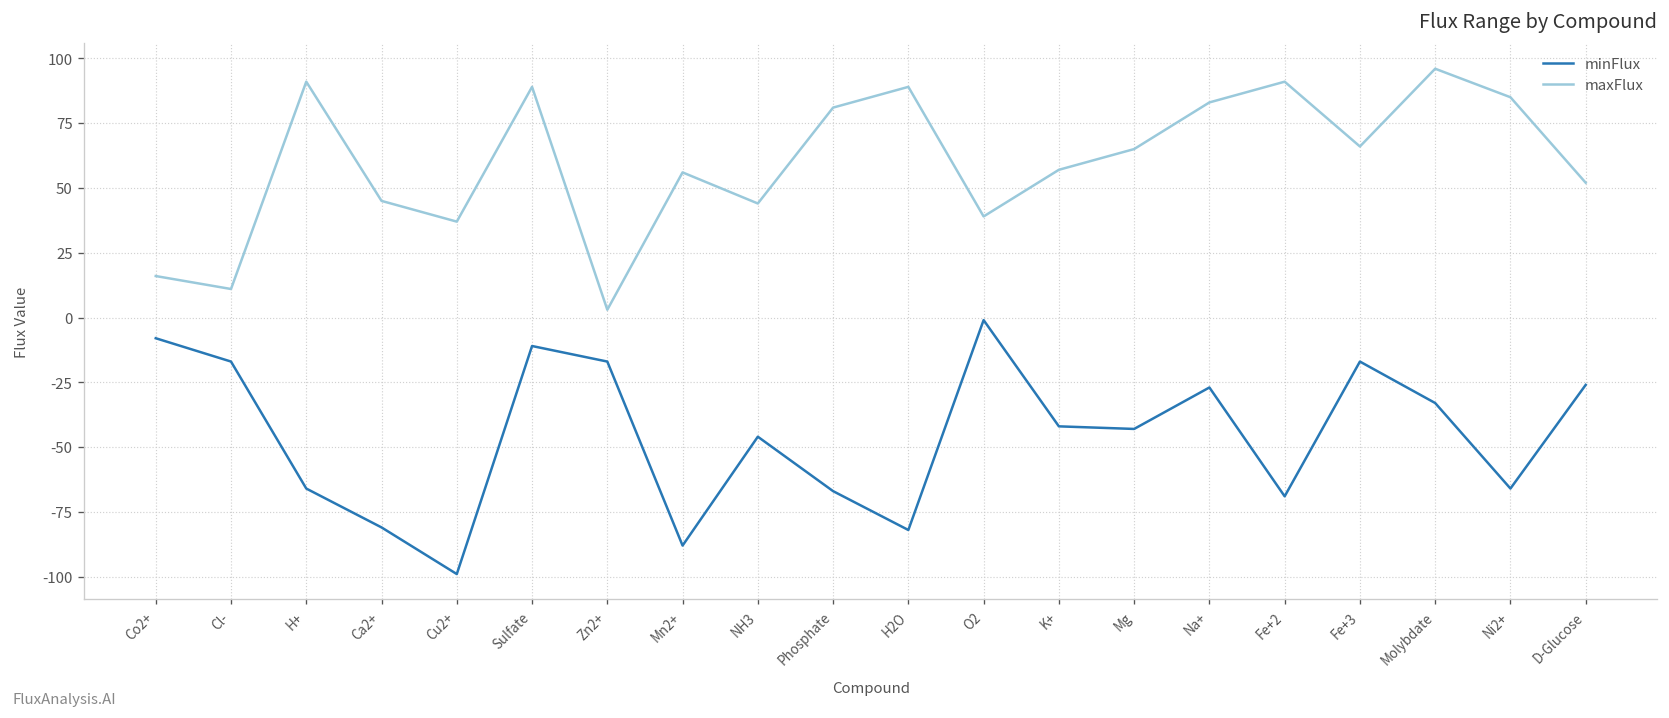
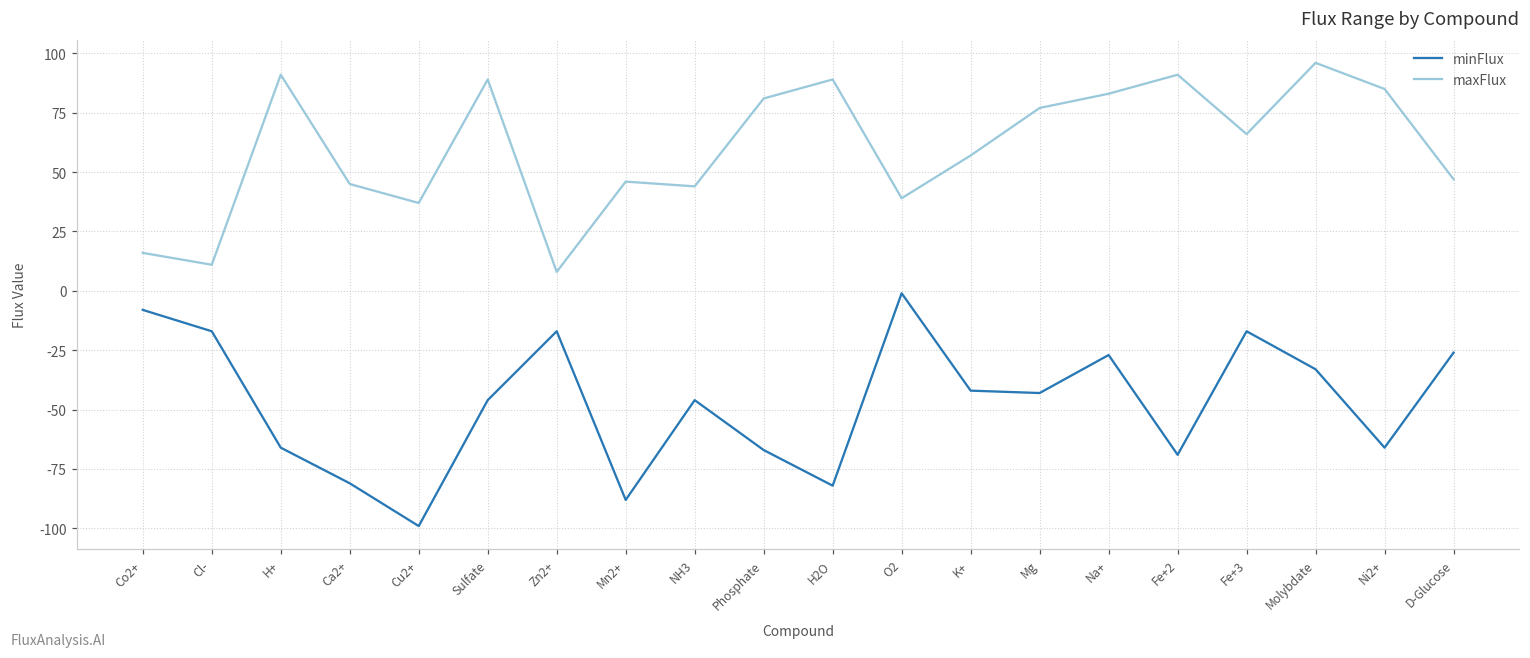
minFlux, Sulfate: -11 -> -46
maxFlux, Zn2+: 3 -> 8
maxFlux, Mn2+: 56 -> 46
maxFlux, Mg: 65 -> 77
maxFlux, D-Glucose: 52 -> 47
